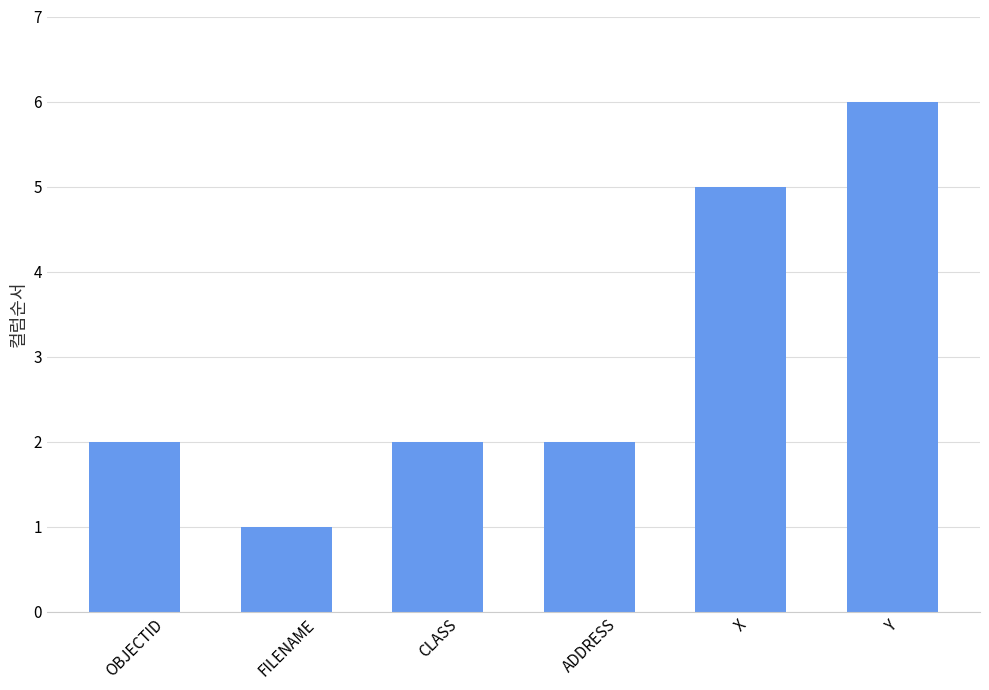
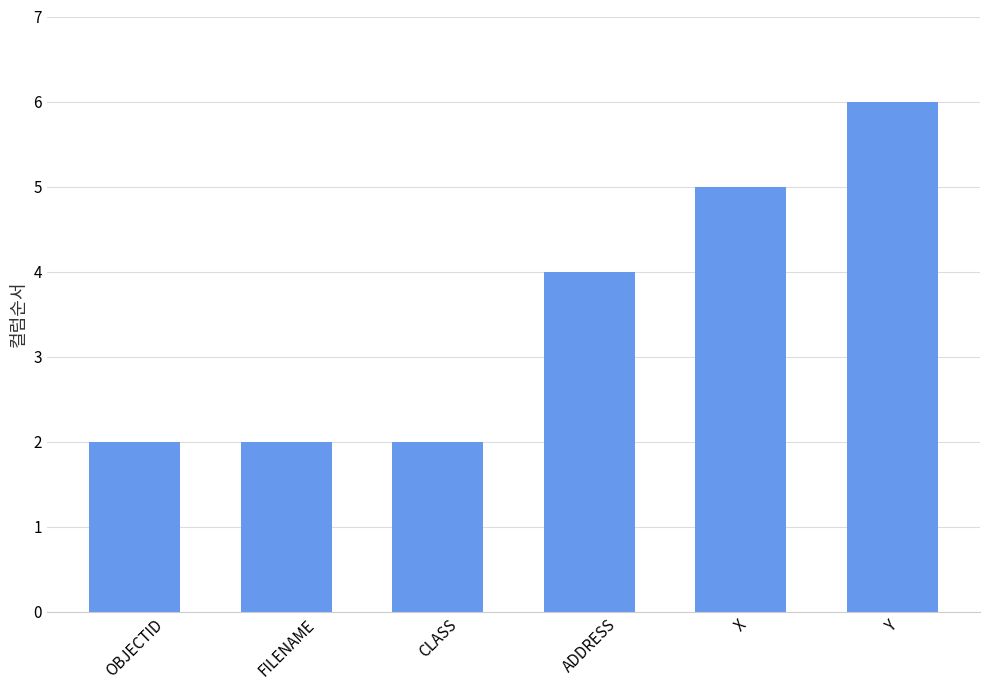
FILENAME: 1 -> 2
ADDRESS: 2 -> 4
